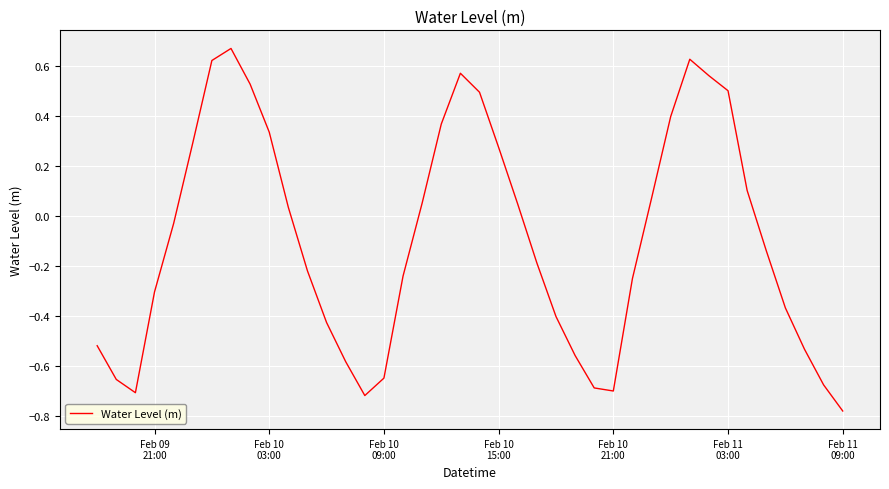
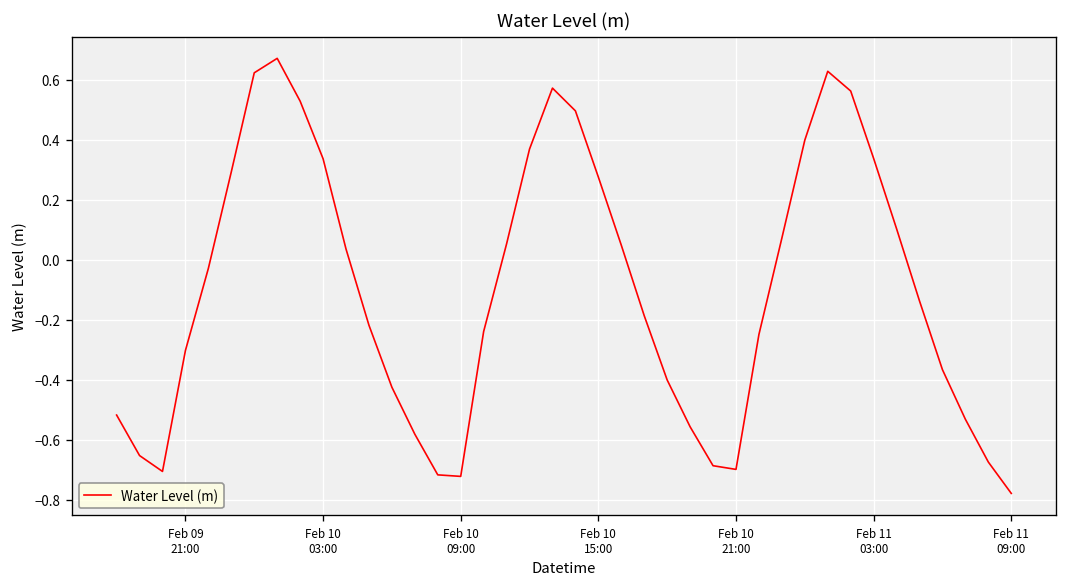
Feb 10 09:00: -0.65 -> -0.72
Feb 11 03:00: 0.50 -> 0.34
